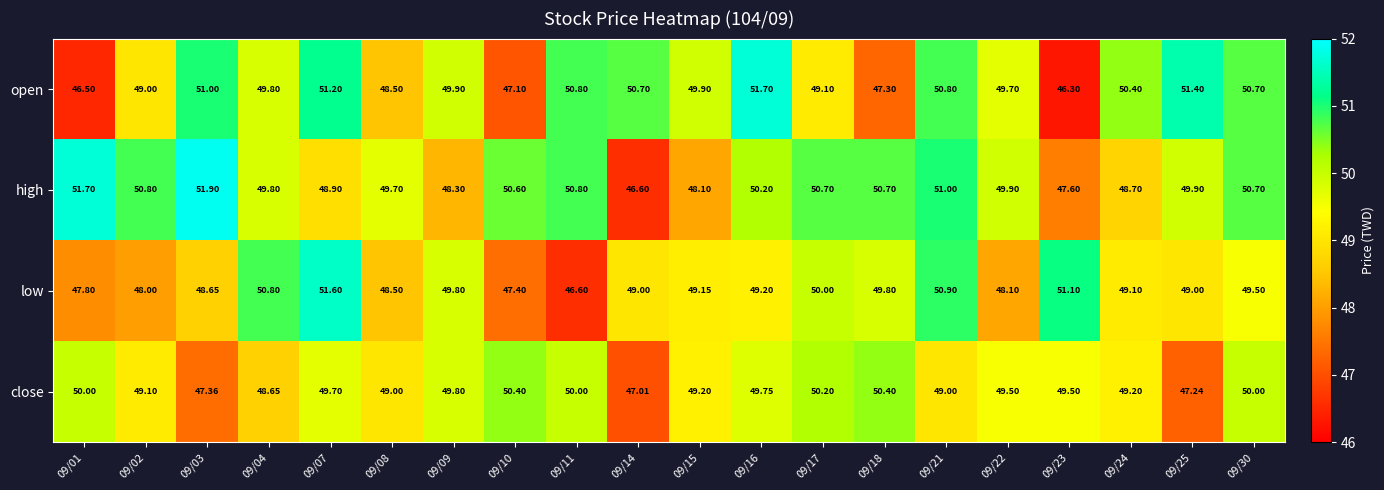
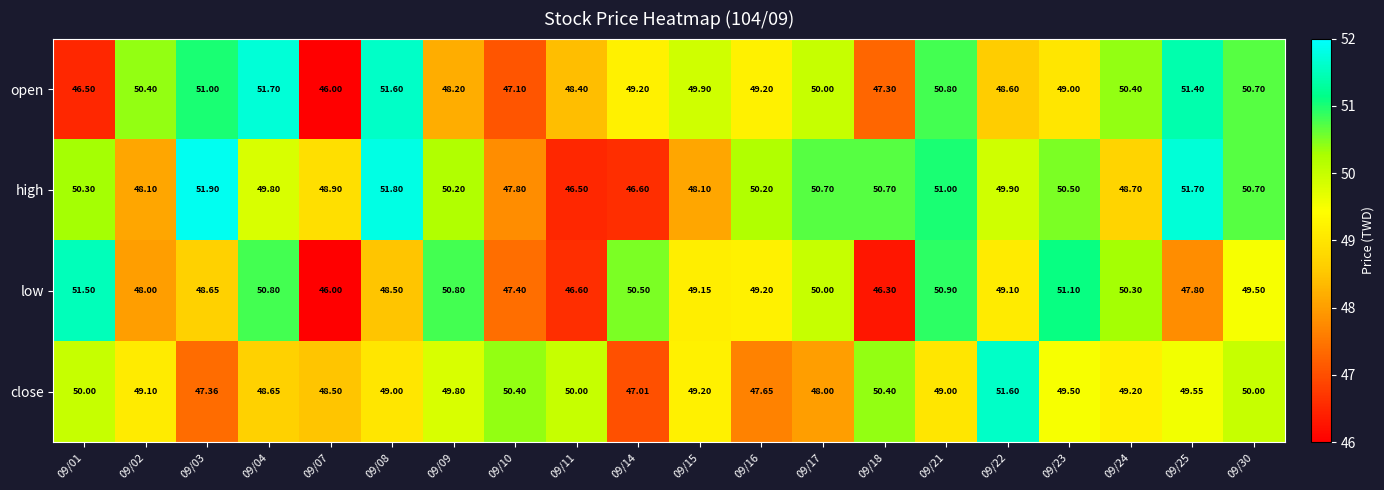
open, 09/02: 49.00 -> 50.40
open, 09/04: 49.80 -> 51.70
open, 09/07: 51.20 -> 46.00
open, 09/08: 48.50 -> 51.60
open, 09/09: 49.90 -> 48.20
open, 09/11: 50.80 -> 48.40
open, 09/14: 50.70 -> 49.20
open, 09/16: 51.70 -> 49.20
open, 09/17: 49.10 -> 50.00
open, 09/22: 49.70 -> 48.60
open, 09/23: 46.30 -> 49.00
high, 09/01: 51.70 -> 50.30
high, 09/02: 50.80 -> 48.10
high, 09/08: 49.70 -> 51.80
high, 09/09: 48.30 -> 50.20
high, 09/10: 50.60 -> 47.80
high, 09/11: 50.80 -> 46.50
high, 09/23: 47.60 -> 50.50
high, 09/25: 49.90 -> 51.70
low, 09/01: 47.80 -> 51.50
low, 09/07: 51.60 -> 46.00
low, 09/09: 49.80 -> 50.80
low, 09/14: 49.00 -> 50.50
low, 09/18: 49.80 -> 46.30
low, 09/22: 48.10 -> 49.10
low, 09/24: 49.10 -> 50.30
low, 09/25: 49.00 -> 47.80
close, 09/07: 49.70 -> 48.50
close, 09/16: 49.75 -> 47.65
close, 09/17: 50.20 -> 48.00
close, 09/22: 49.50 -> 51.60
close, 09/25: 47.24 -> 49.55
